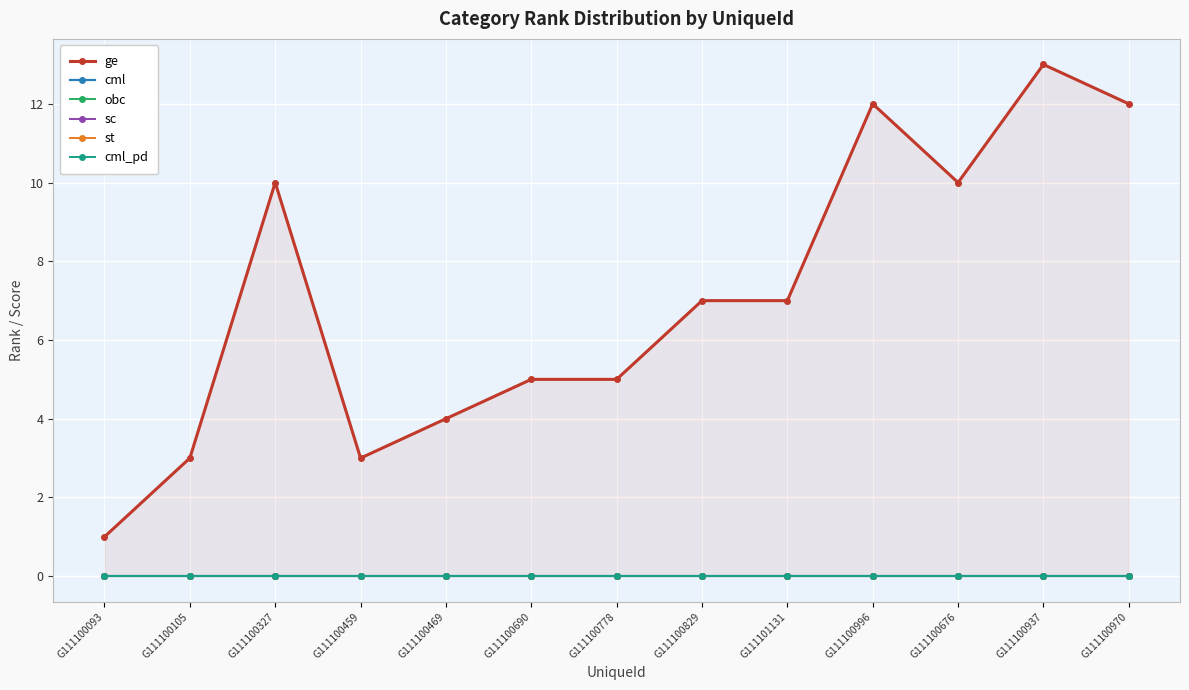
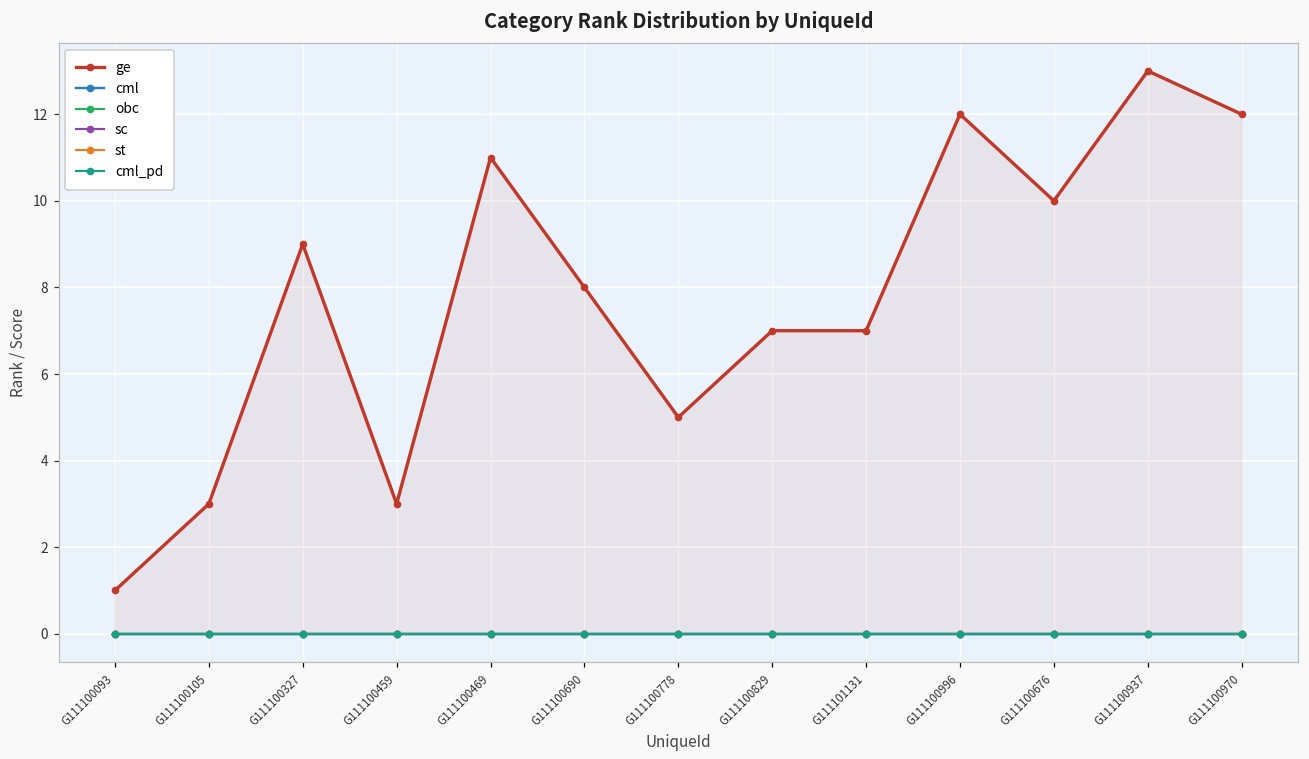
ge, G111100327: 10 -> 9
ge, G111100469: 4 -> 11
ge, G111100690: 5 -> 8
